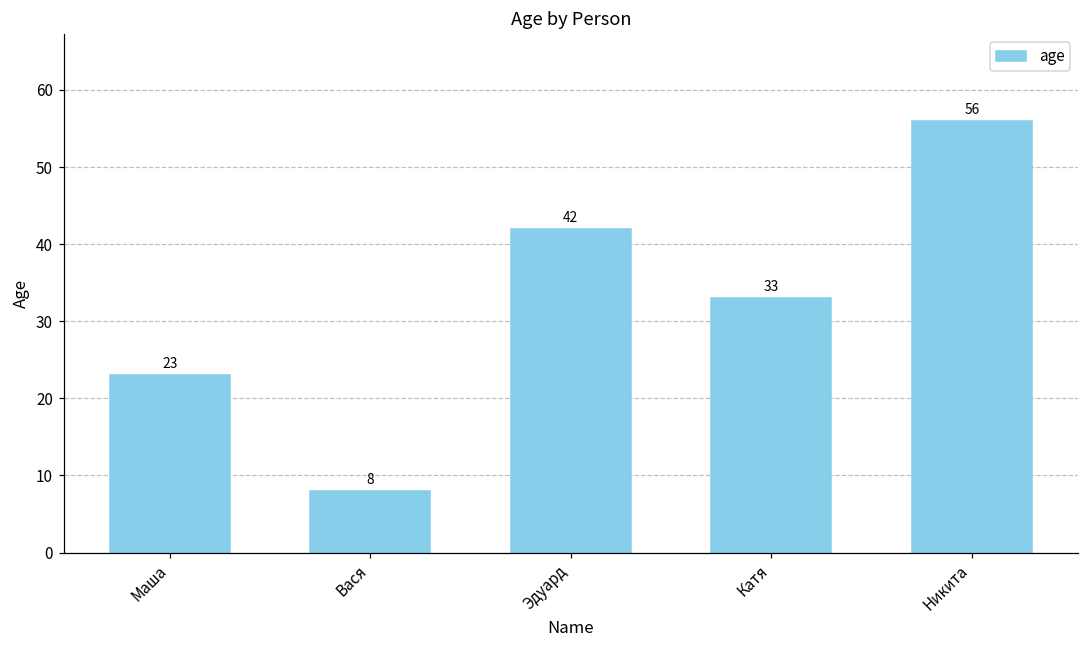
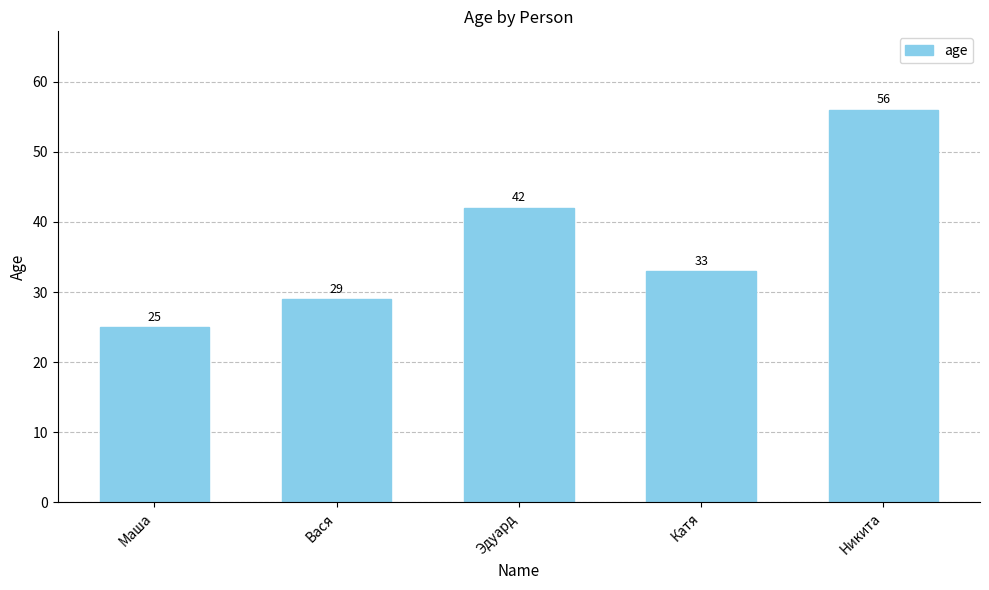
Маша: 23 -> 25
Вася: 8 -> 29
